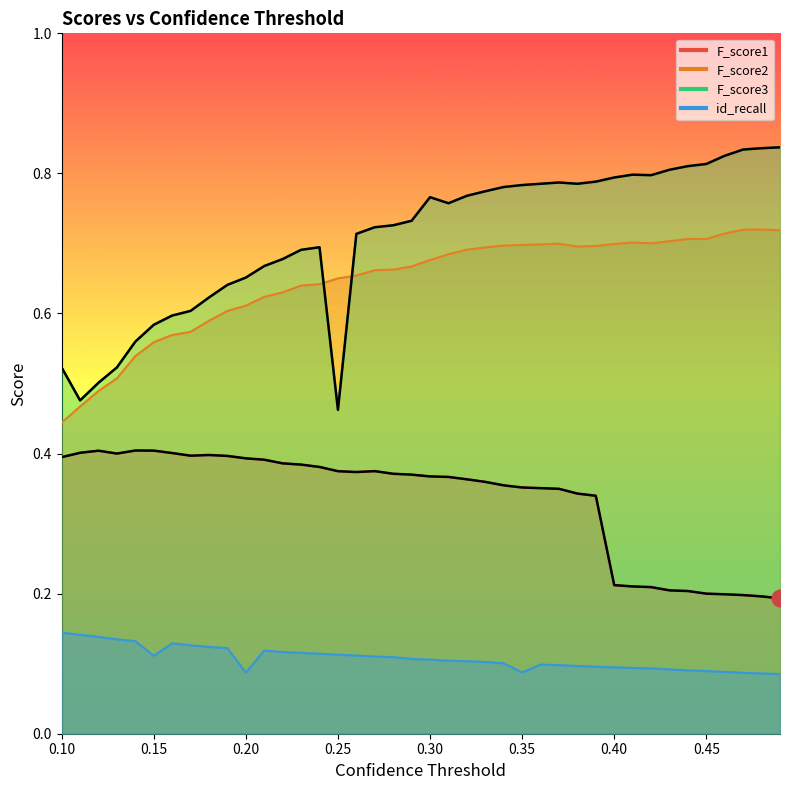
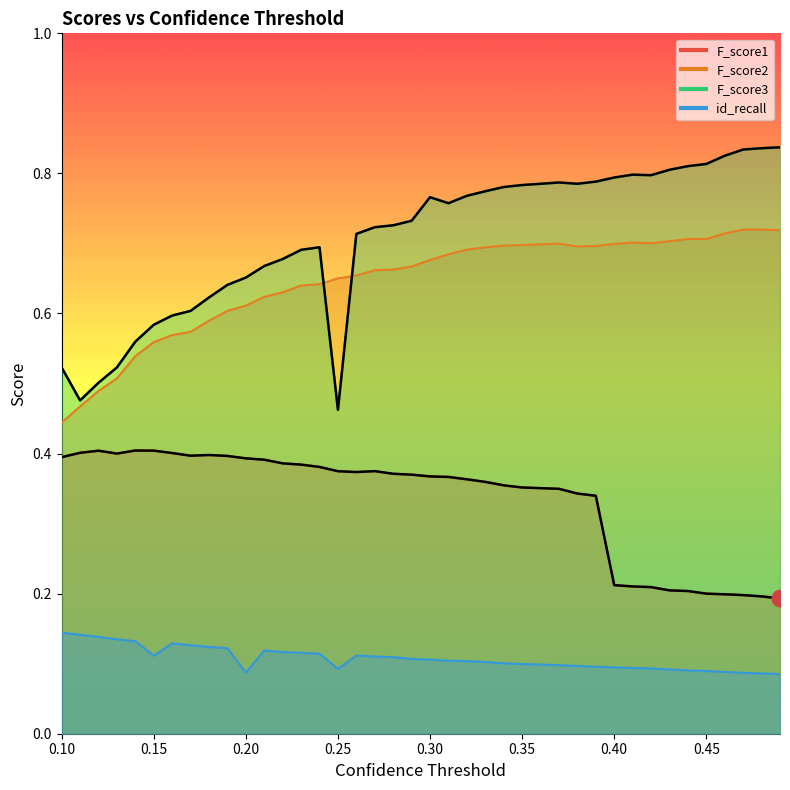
id_recall, 0.25: 0.11 -> 0.09
id_recall, 0.35: 0.09 -> 0.10
